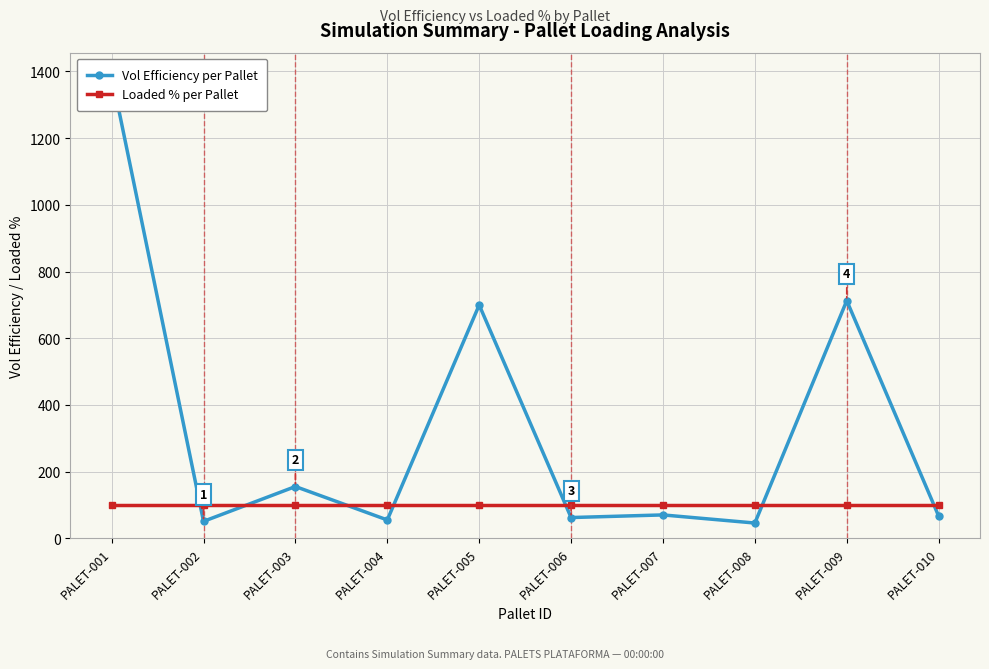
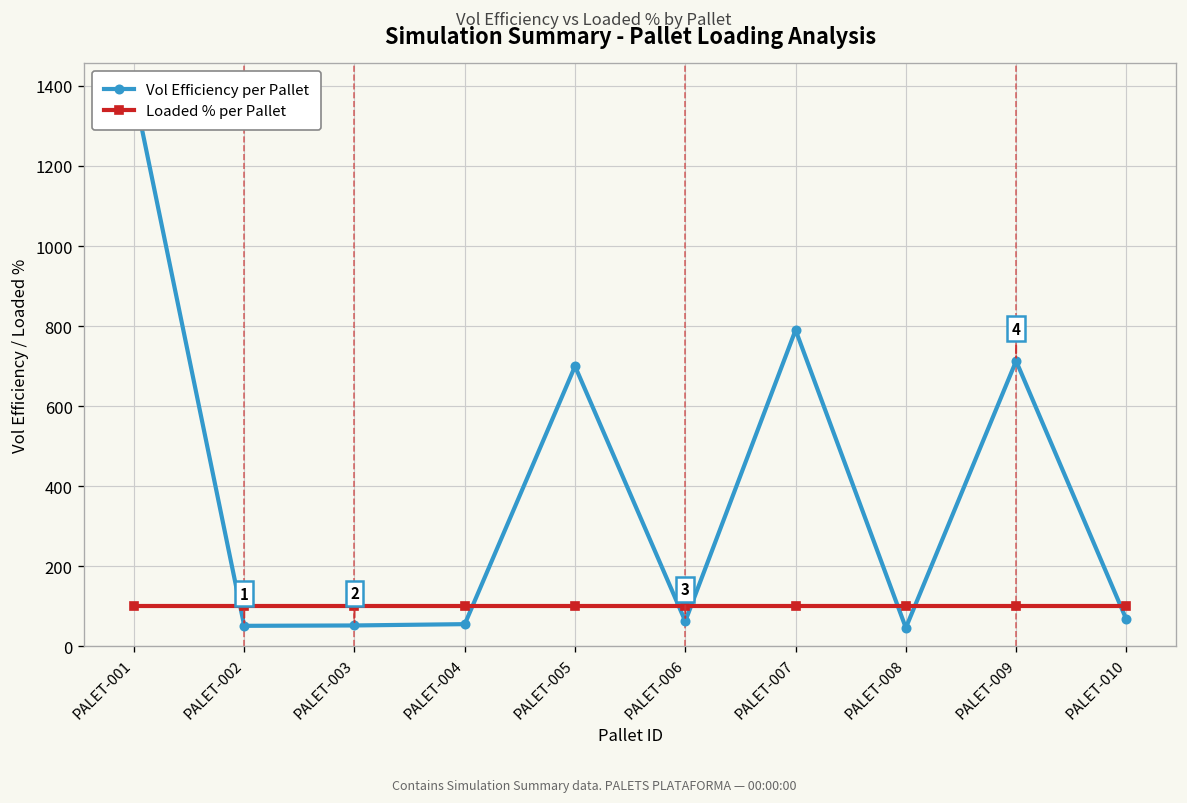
Vol Efficiency per Pallet, PALET-003: 160 -> 50
Vol Efficiency per Pallet, PALET-007: 70 -> 790
